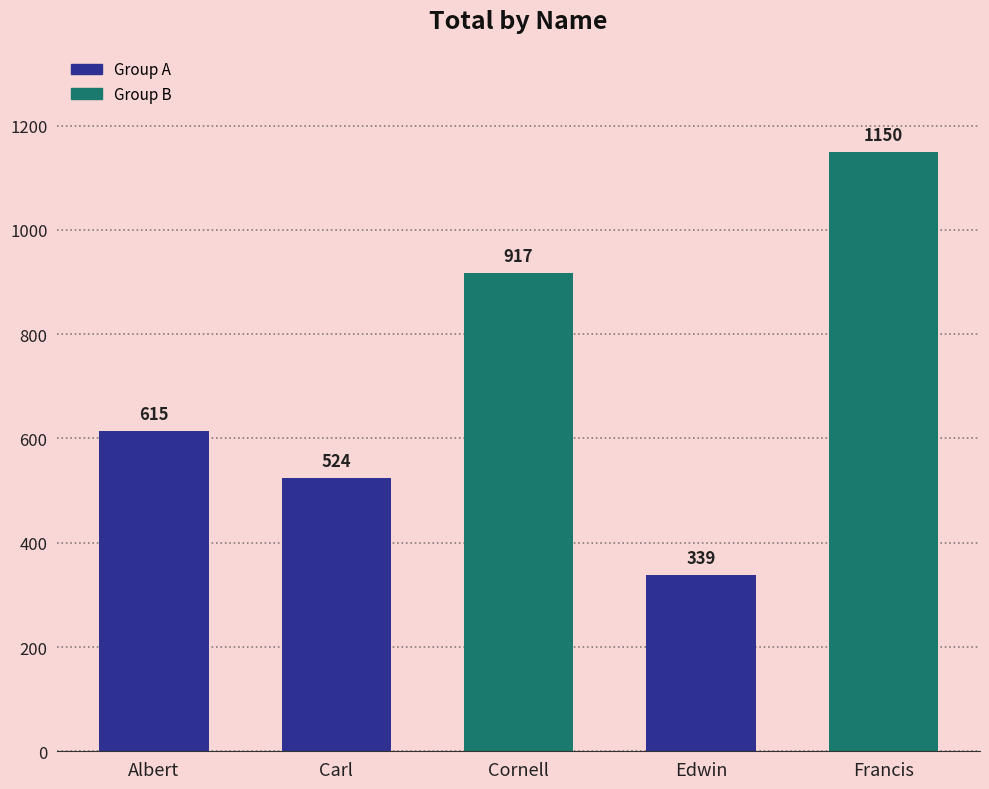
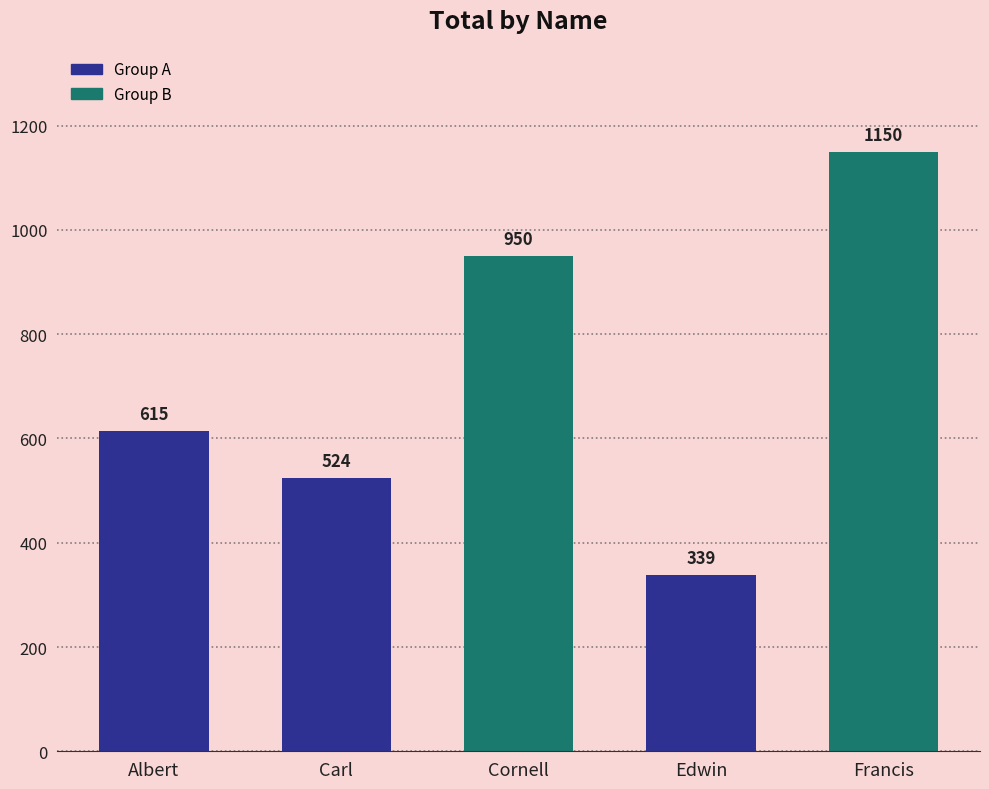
Cornell: 917 -> 950
